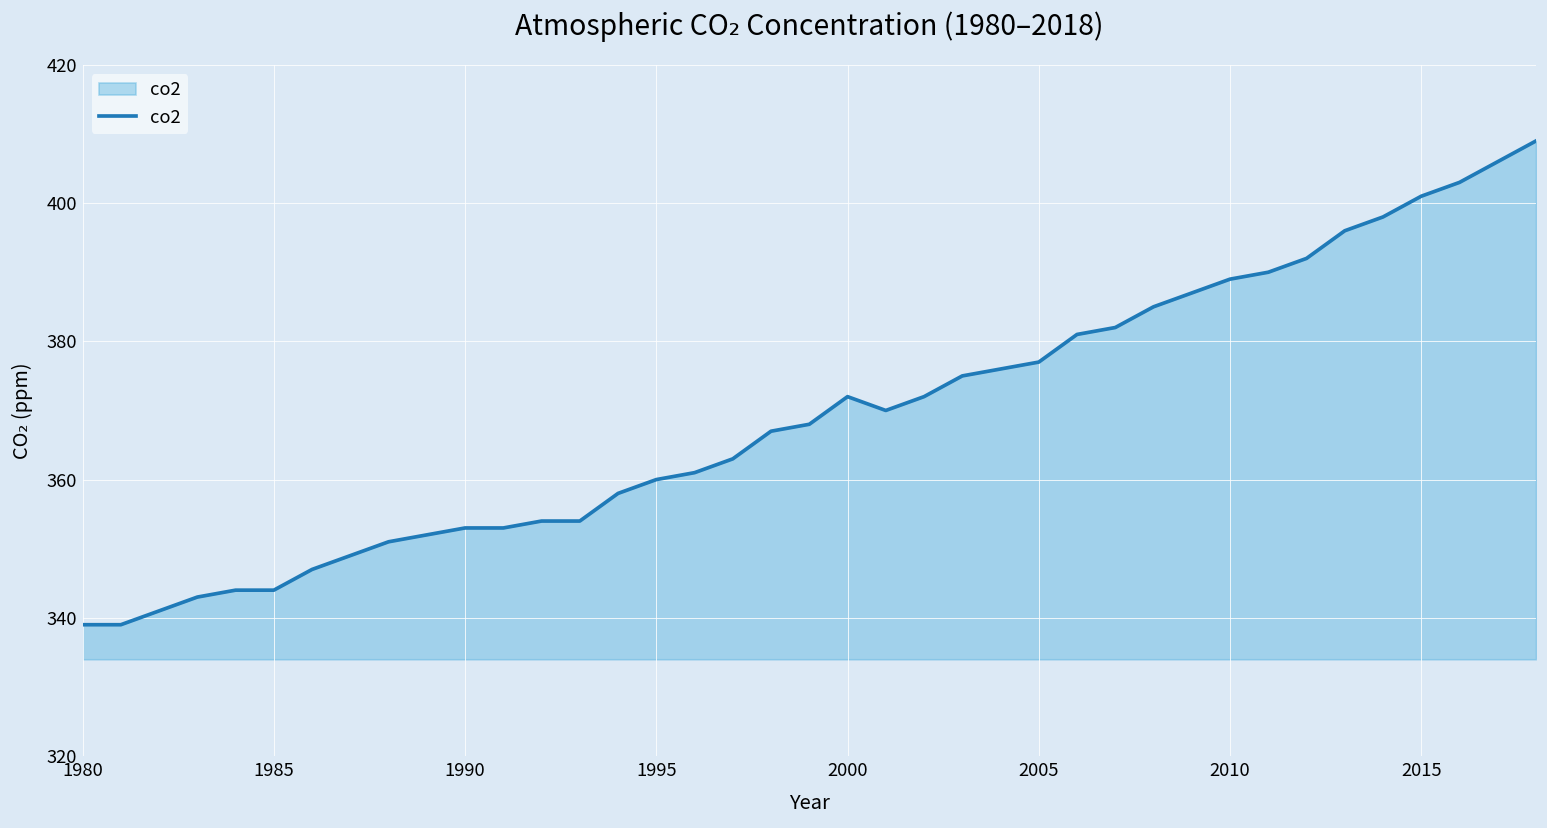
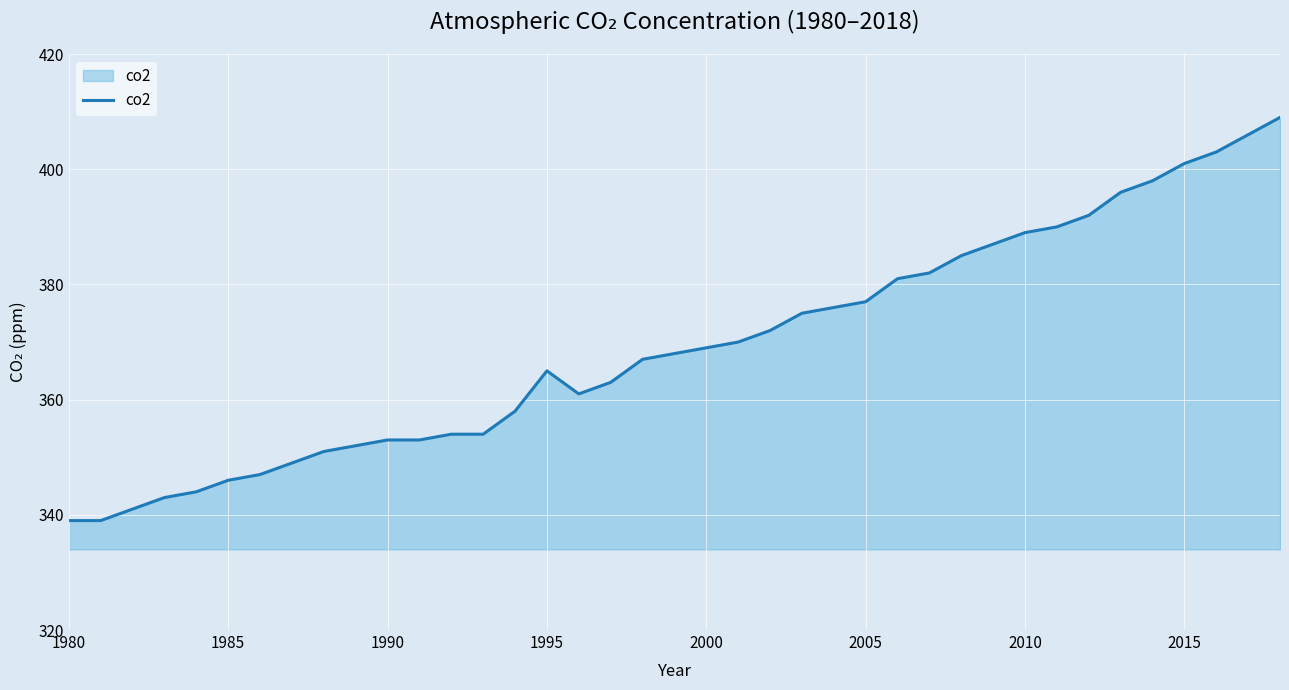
1985: 344 -> 346
1995: 360 -> 365
2000: 372 -> 369
